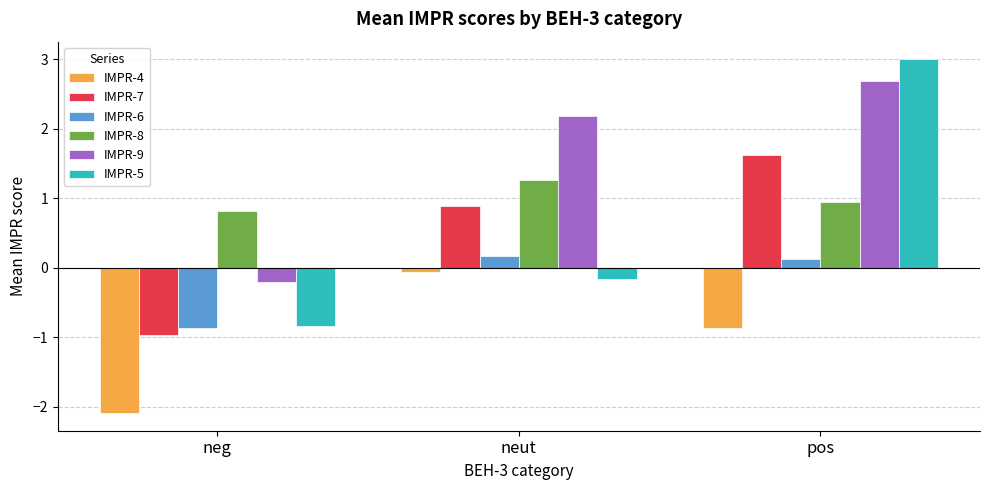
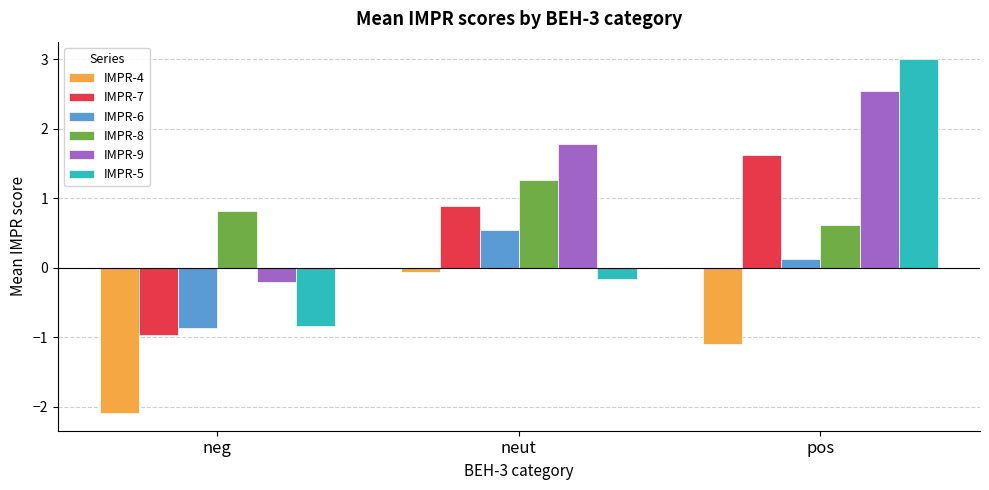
IMPR-6, neut: 0.2 -> 0.6
IMPR-9, neut: 2.2 -> 1.8
IMPR-4, pos: -0.9 -> -1.1
IMPR-8, pos: 1.0 -> 0.6
IMPR-9, pos: 2.7 -> 2.5
